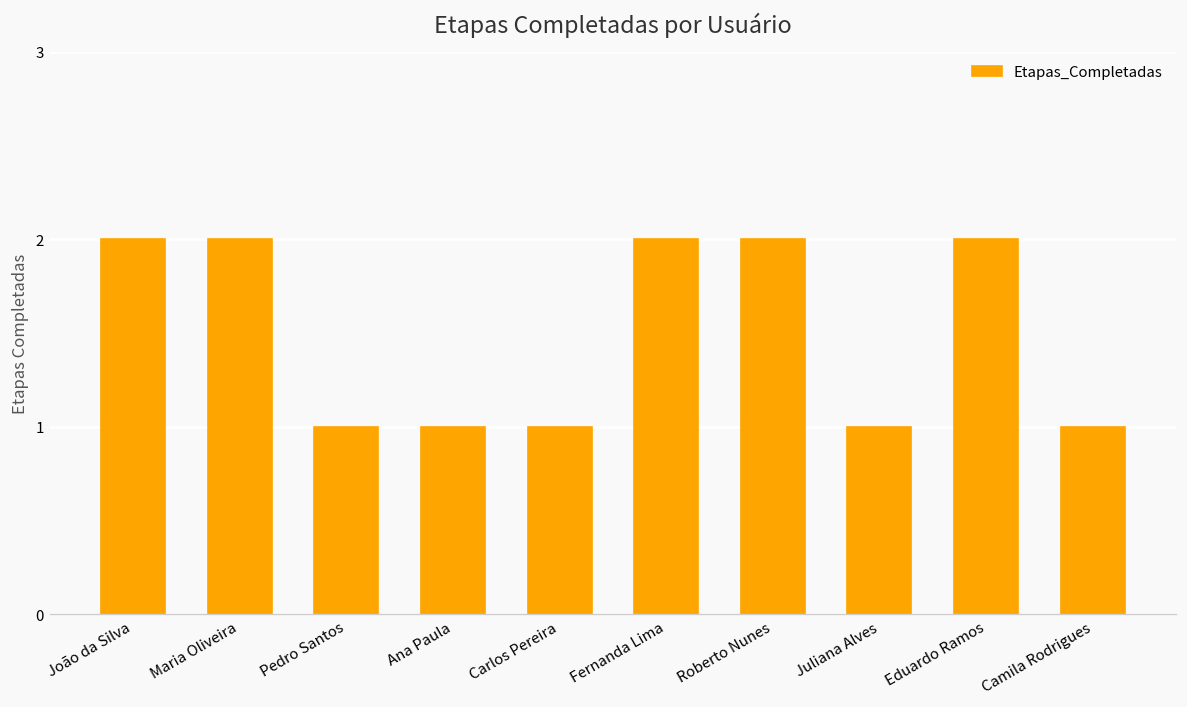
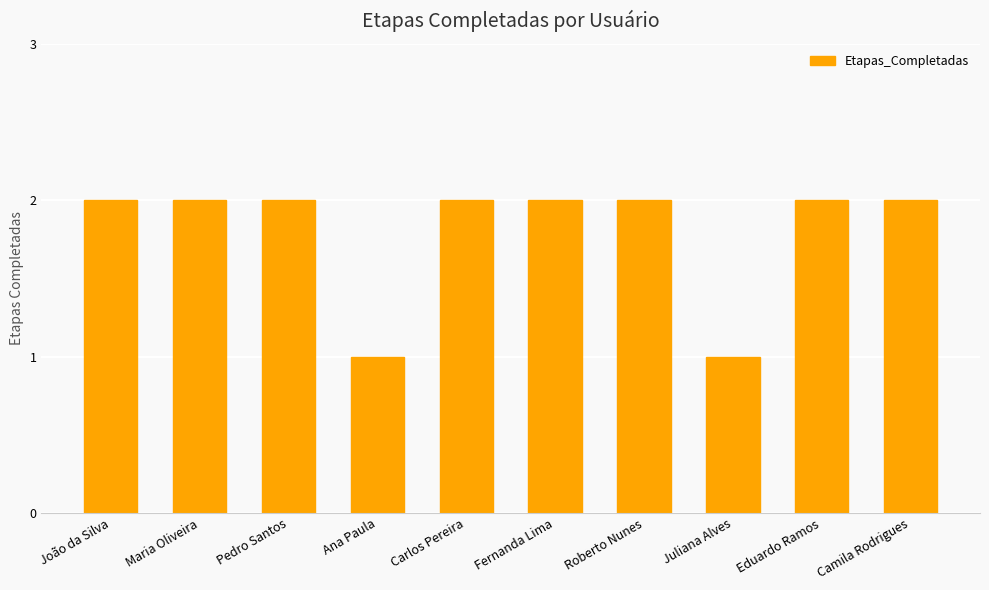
Pedro Santos: 1 -> 2
Carlos Pereira: 1 -> 2
Camila Rodrigues: 1 -> 2
